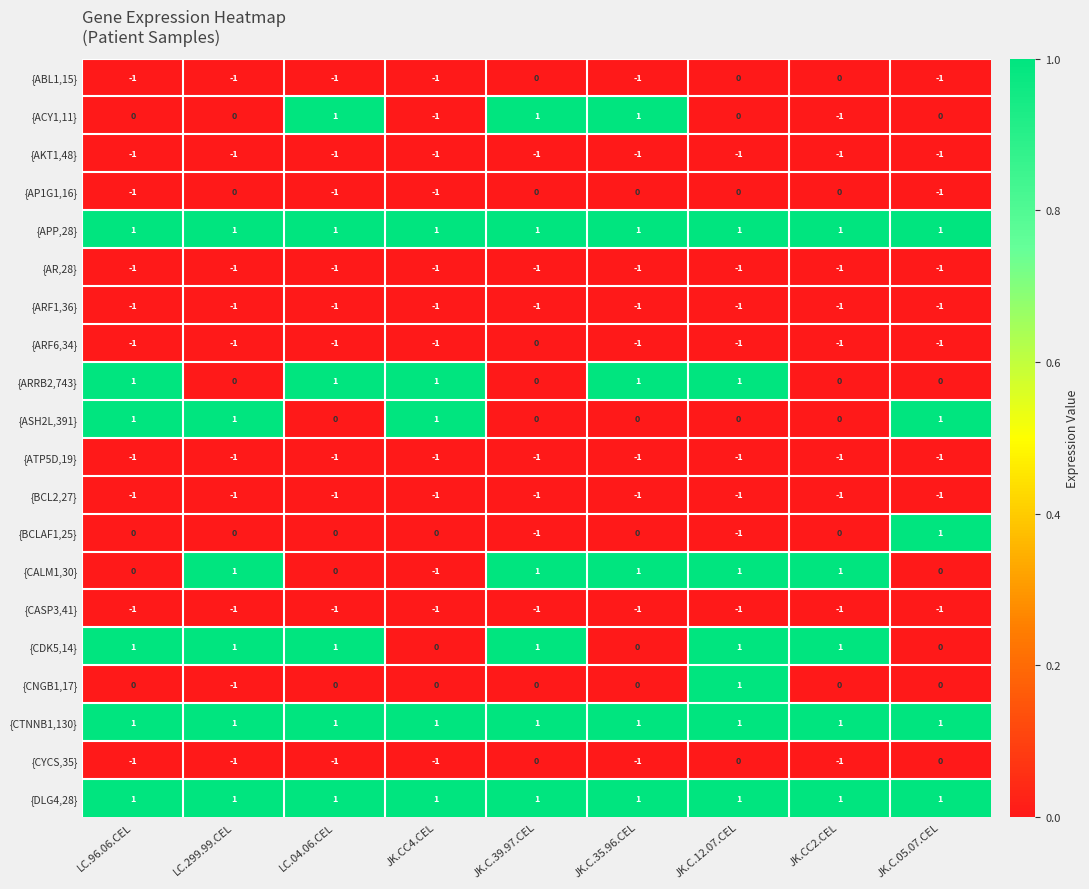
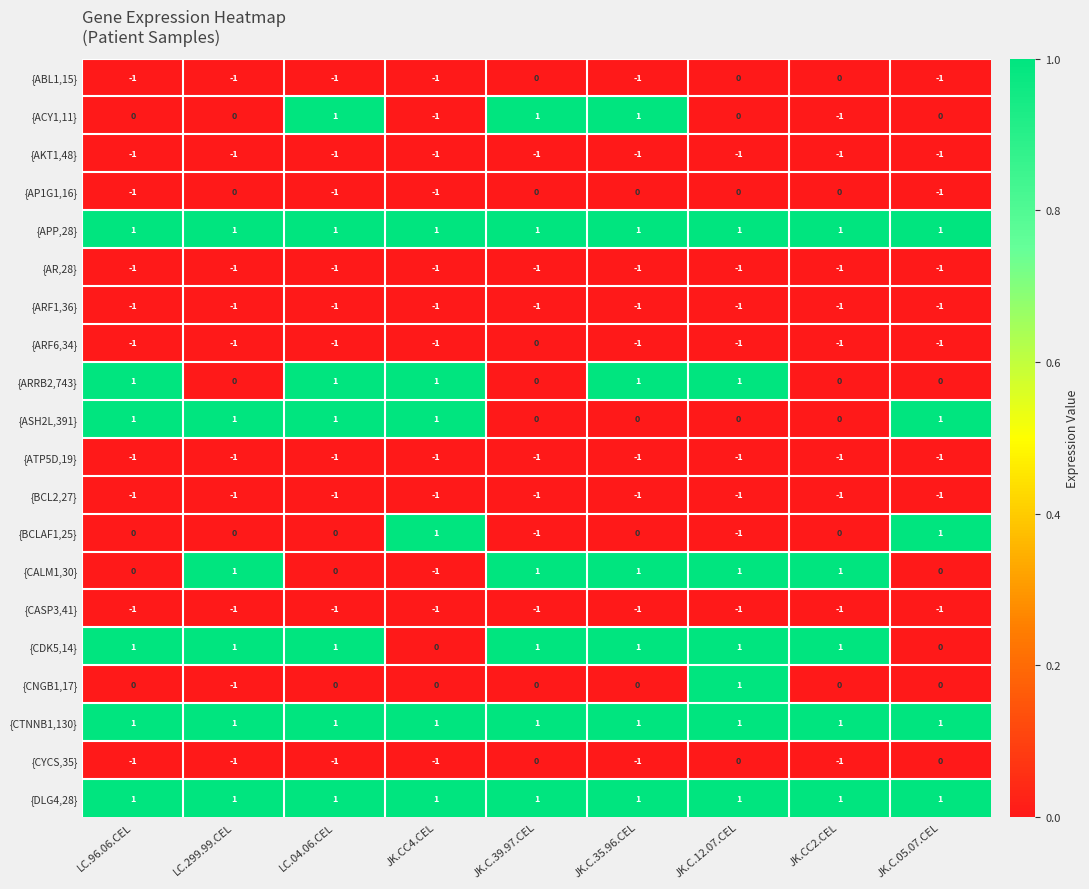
{ASH2L,391}, LC.04.06.CEL: 0 -> 1
{BCLAF1,25}, JK.CC4.CEL: 0 -> 1
{CDK5,14}, JK.C.35.96.CEL: 0 -> 1
